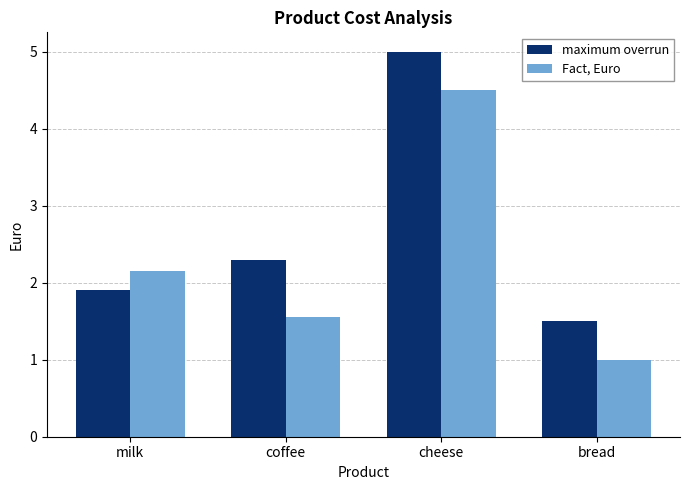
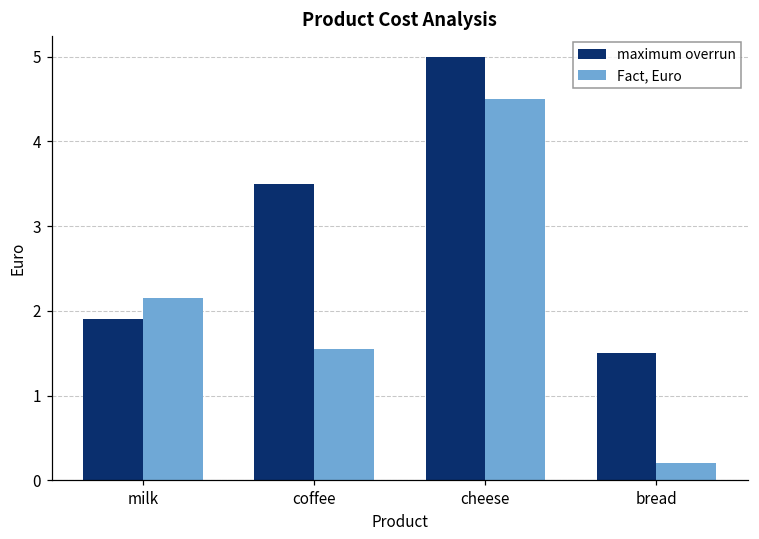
maximum overrun, coffee: 2.3 -> 3.5
Fact, Euro, bread: 1.0 -> 0.2
